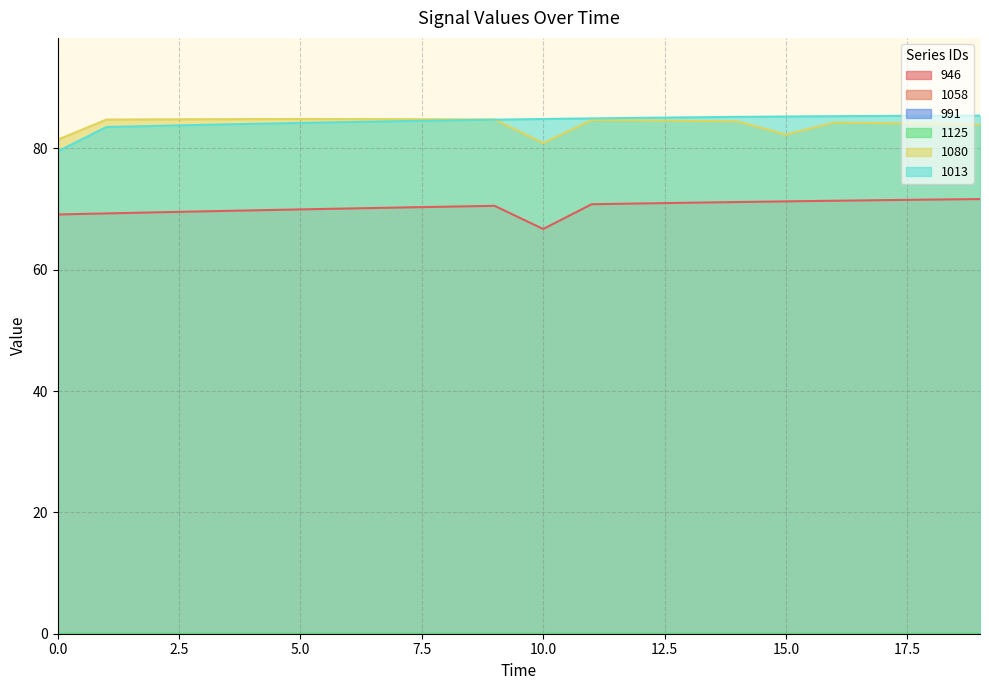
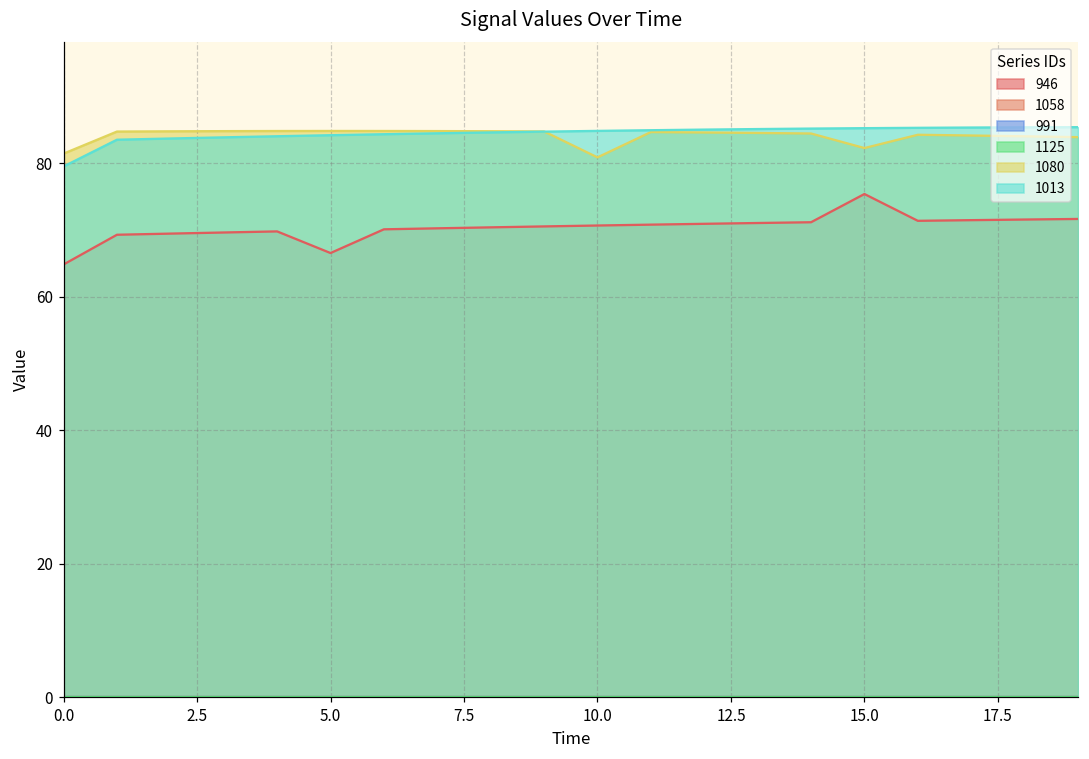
946, 0.0: 69 -> 65
946, 5.0: 70 -> 67
946, 10.0: 67 -> 71
946, 15.0: 71 -> 75
